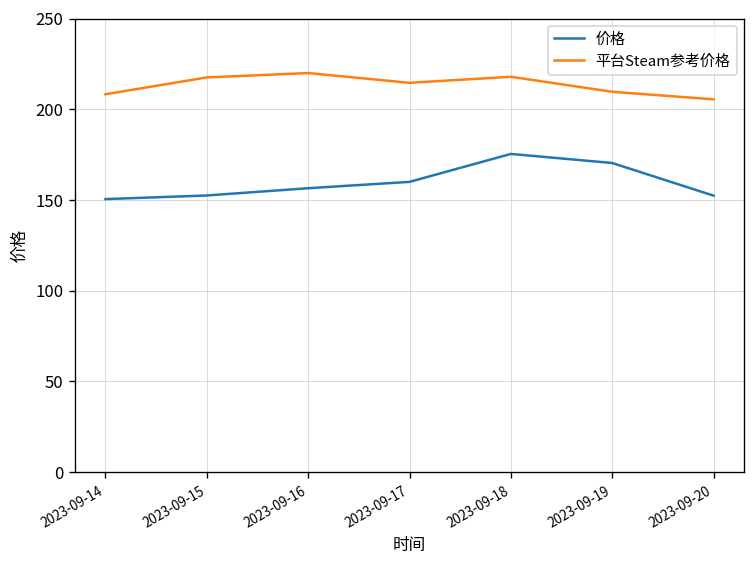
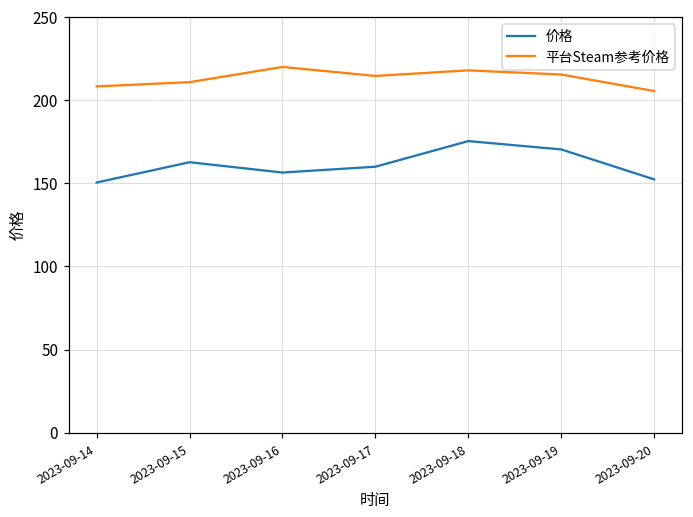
价格, 2023-09-15: 153 -> 163
平台Steam参考价格, 2023-09-15: 218 -> 211
平台Steam参考价格, 2023-09-19: 210 -> 215
